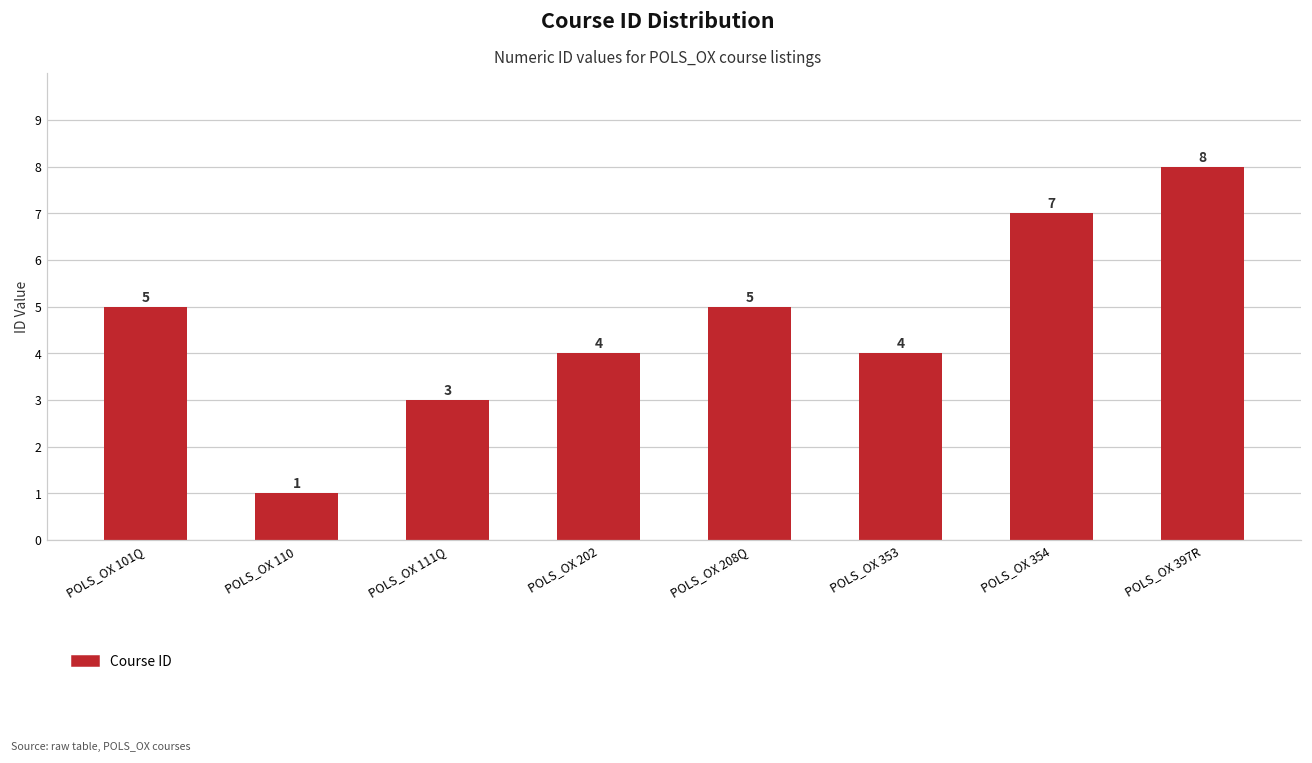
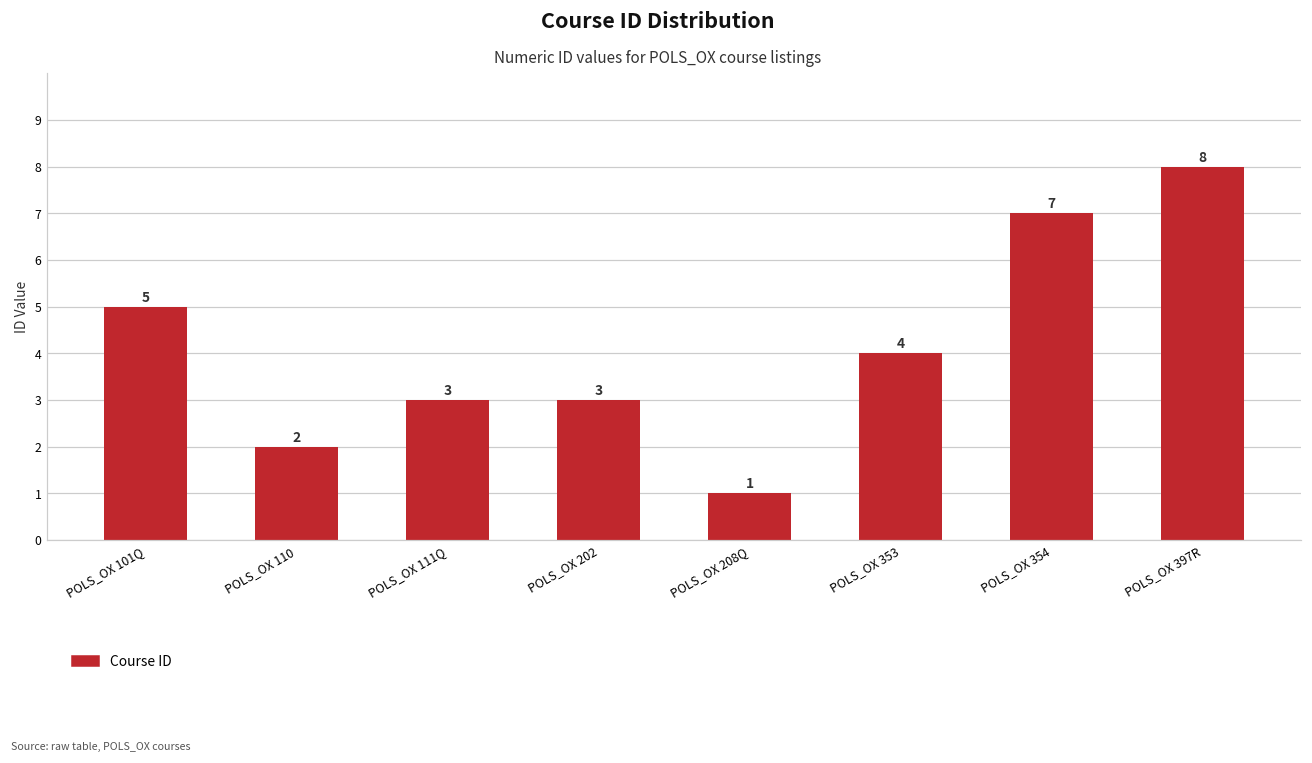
POLS_OX 110: 1 -> 2
POLS_OX 202: 4 -> 3
POLS_OX 208Q: 5 -> 1
